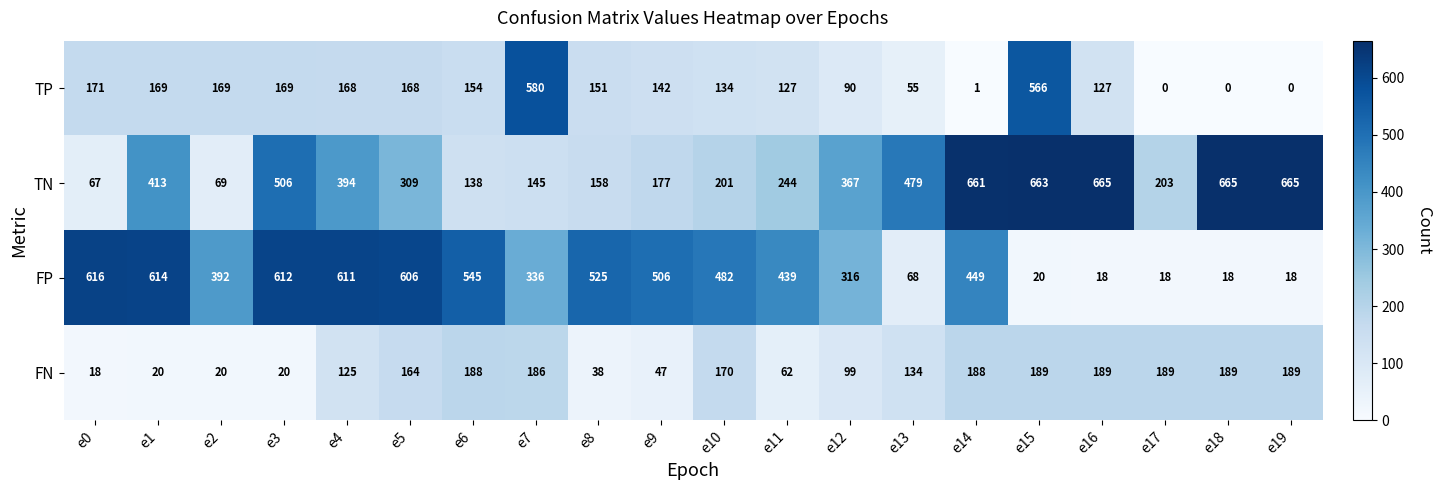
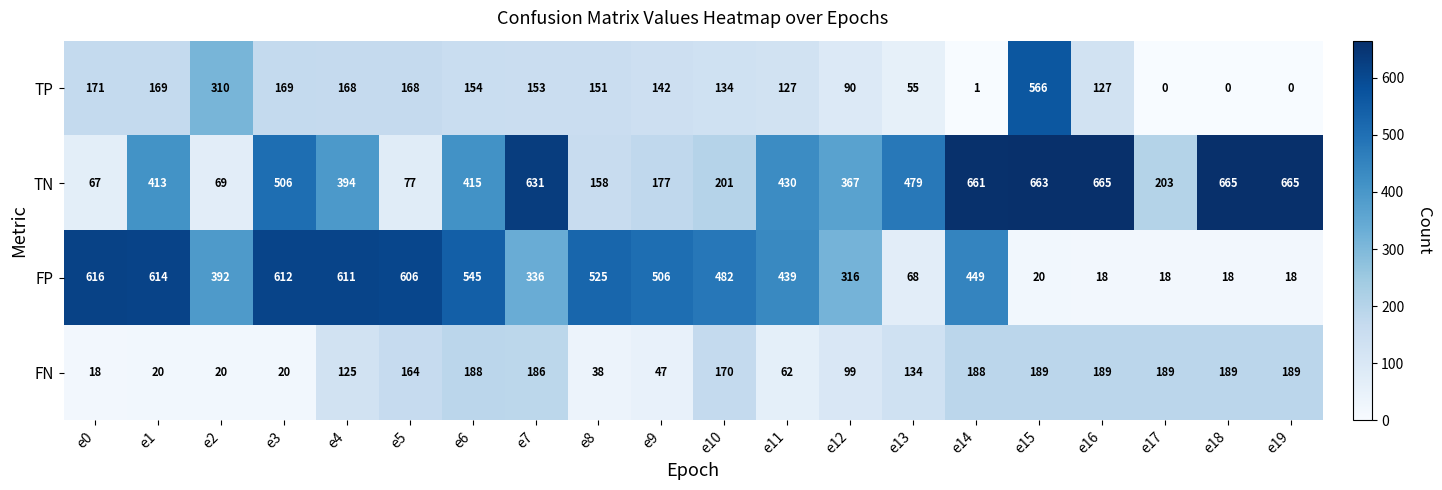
TP, e2: 169 -> 310
TP, e7: 580 -> 153
TN, e5: 309 -> 77
TN, e6: 138 -> 415
TN, e7: 145 -> 631
TN, e11: 244 -> 430
